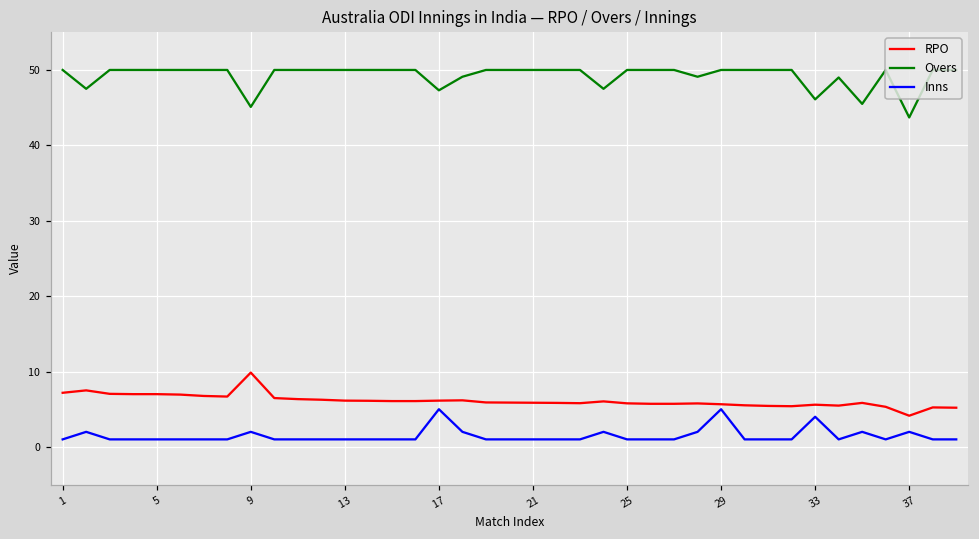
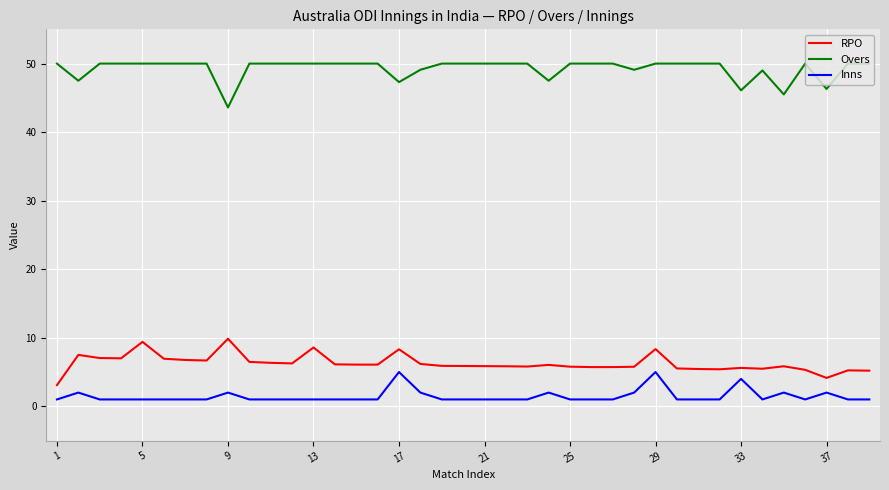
RPO, 1: 7 -> 3
RPO, 5: 7 -> 9
Overs, 9: 45 -> 44
RPO, 13: 6 -> 9
RPO, 17: 6 -> 8
RPO, 29: 6 -> 8
Overs, 37: 44 -> 46
